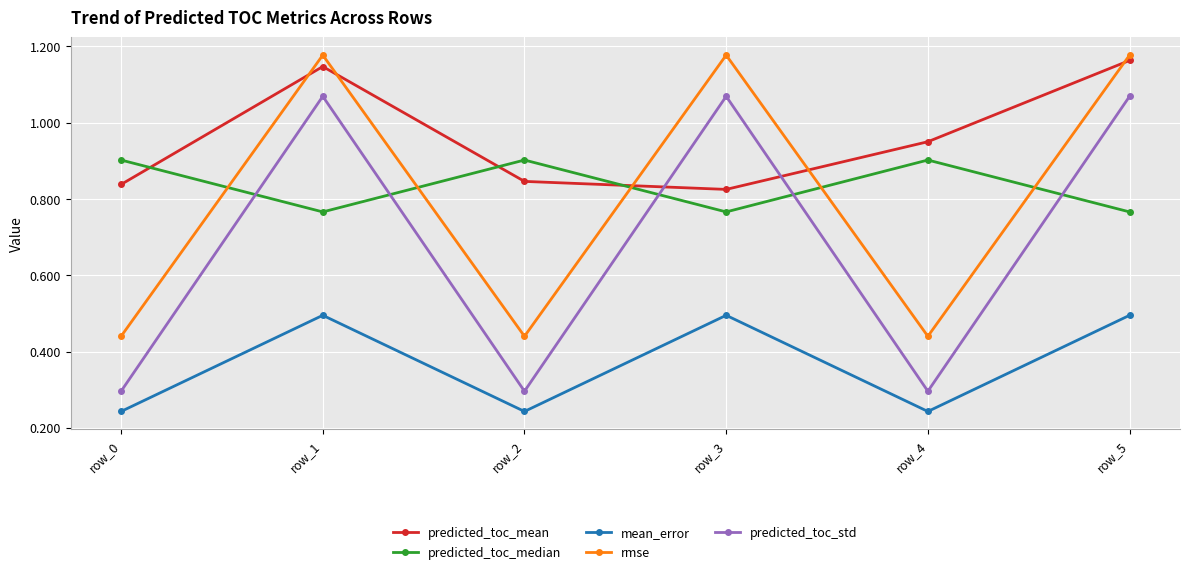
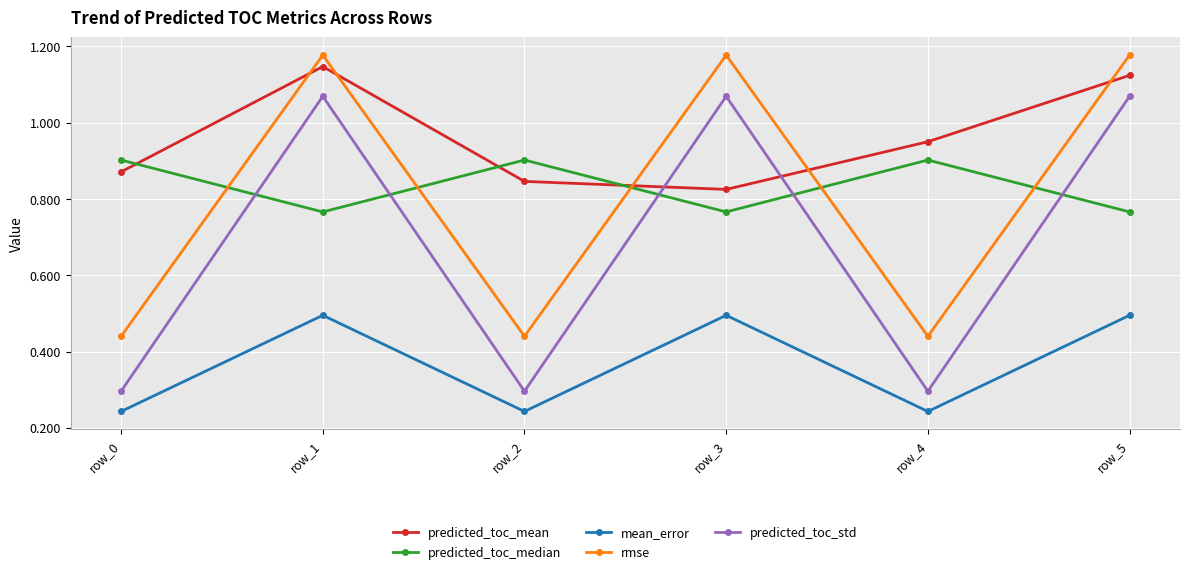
predicted_toc_mean, row_0: 0.84 -> 0.87
predicted_toc_mean, row_5: 1.16 -> 1.12
